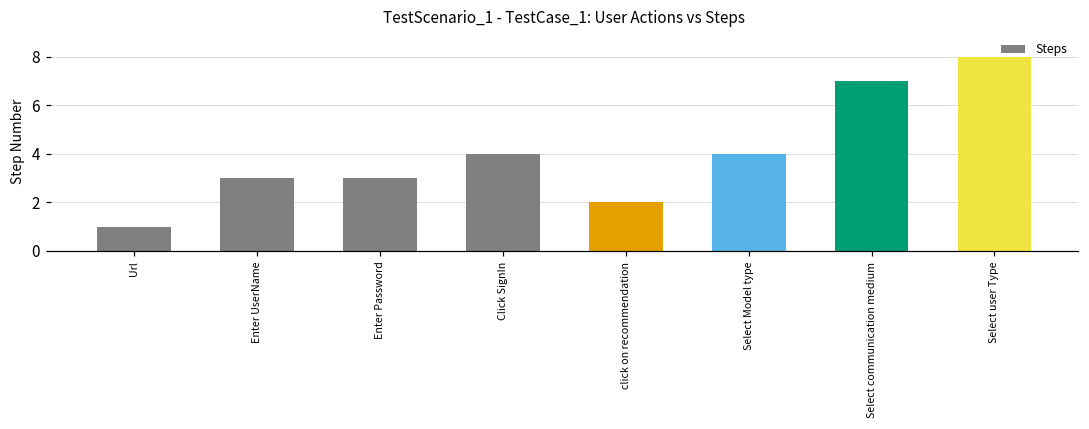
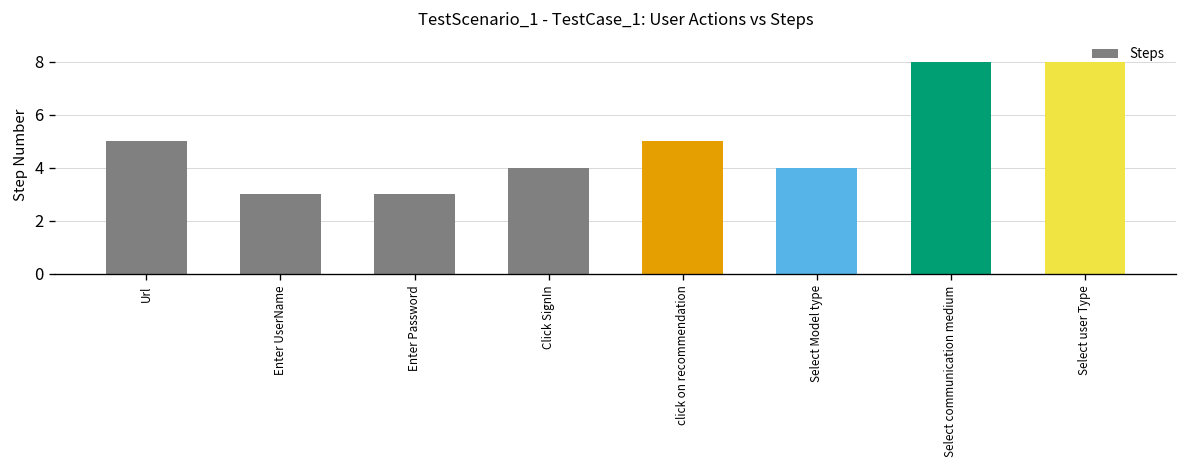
Url: 1 -> 5
click on recommendation: 2 -> 5
Select communication medium: 7 -> 8
